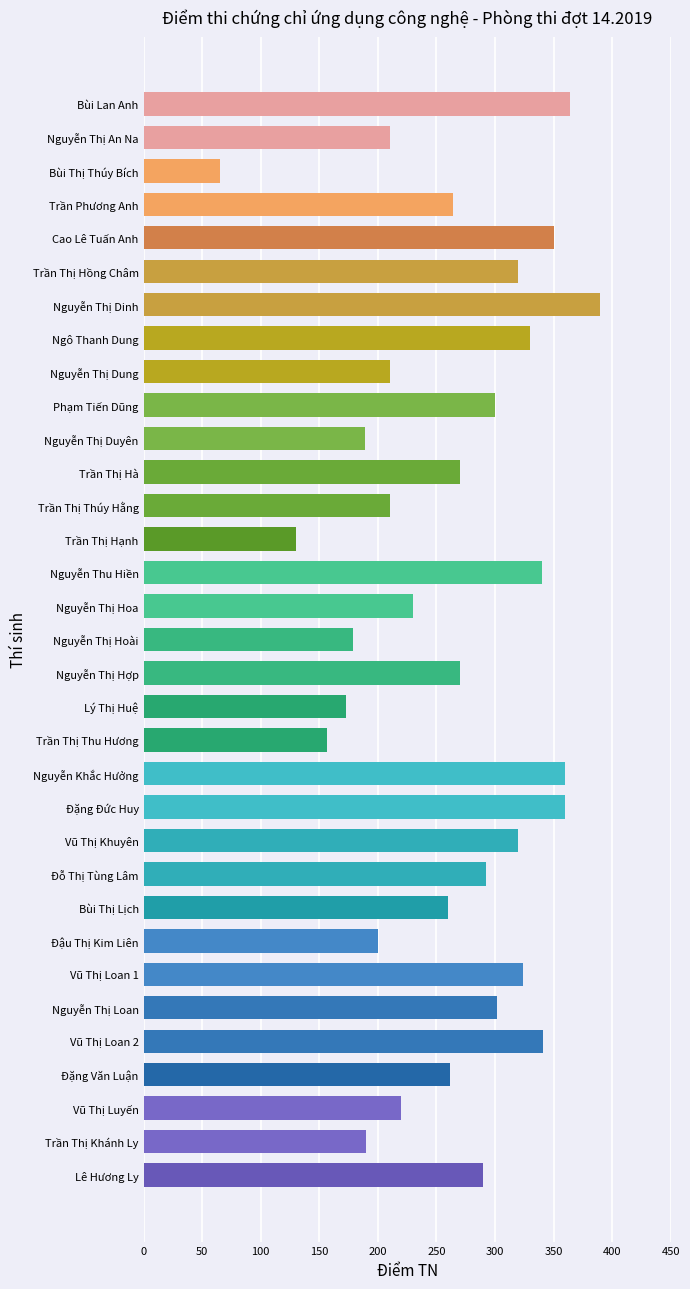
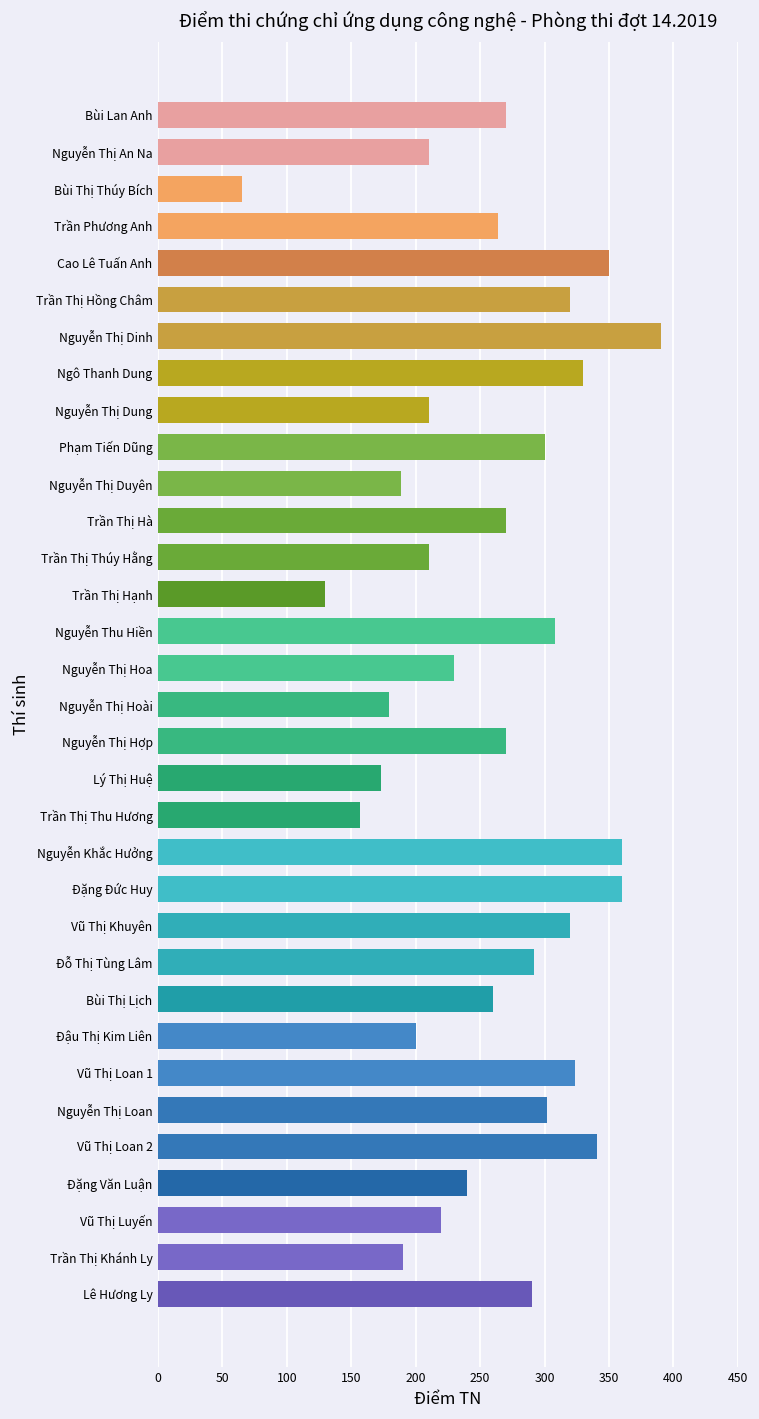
Bùi Lan Anh: 364 -> 270
Nguyễn Thu Hiền: 340 -> 308
Đặng Văn Luận: 262 -> 240
